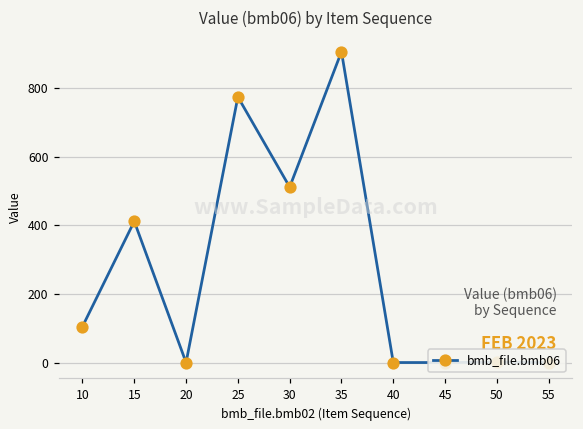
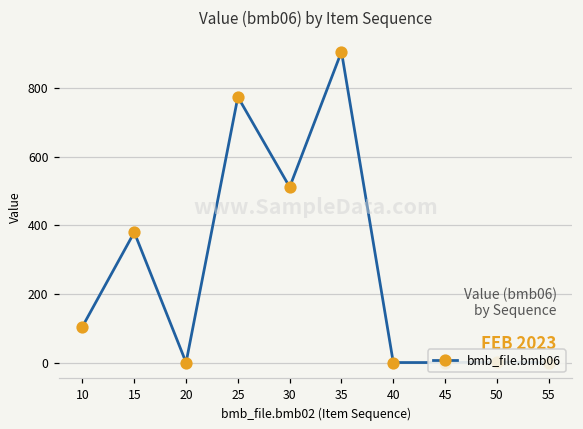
15: 410 -> 380
